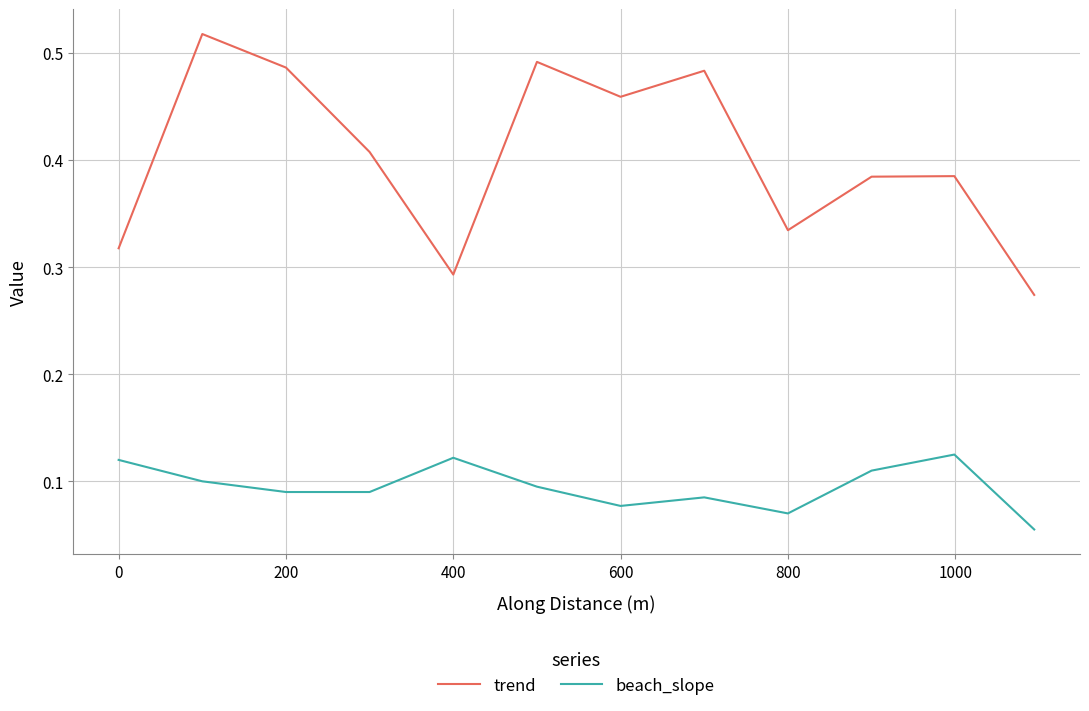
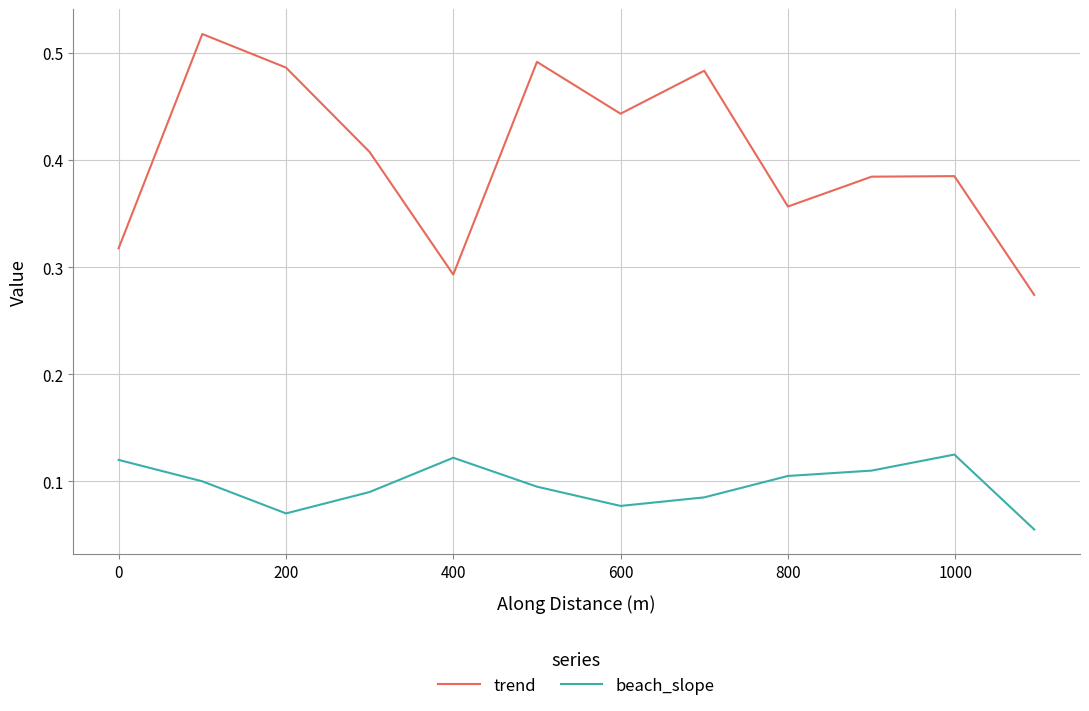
beach_slope, 200: 0.09 -> 0.07
trend, 600: 0.459 -> 0.443
trend, 800: 0.335 -> 0.357
beach_slope, 800: 0.070 -> 0.105
